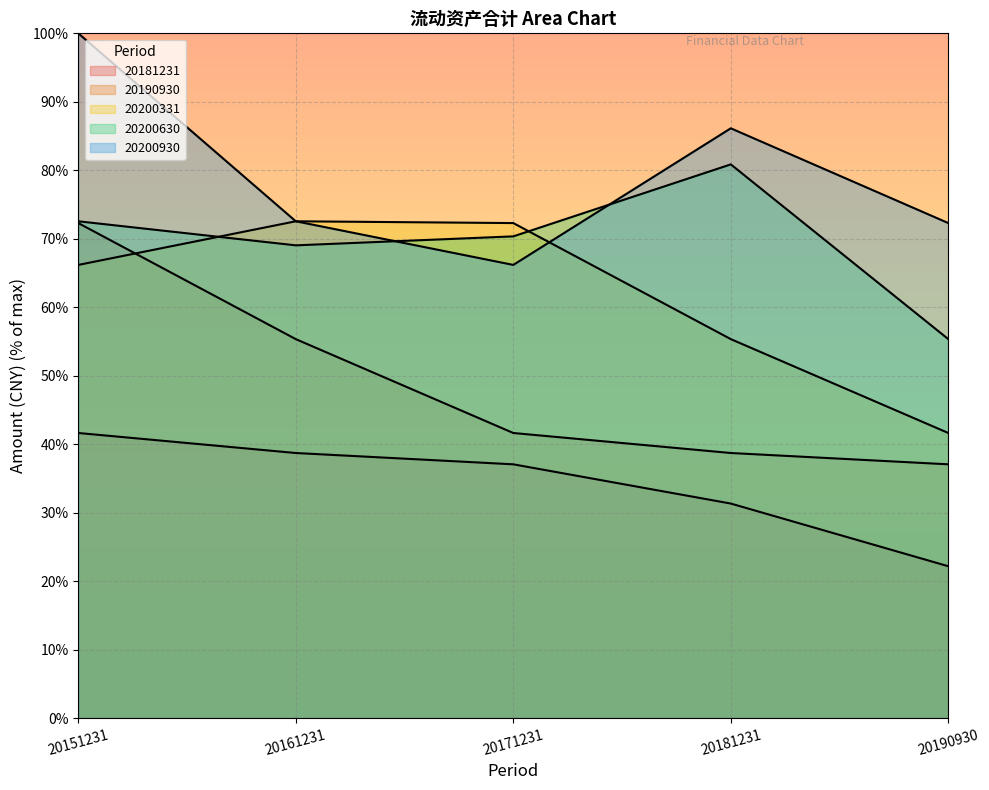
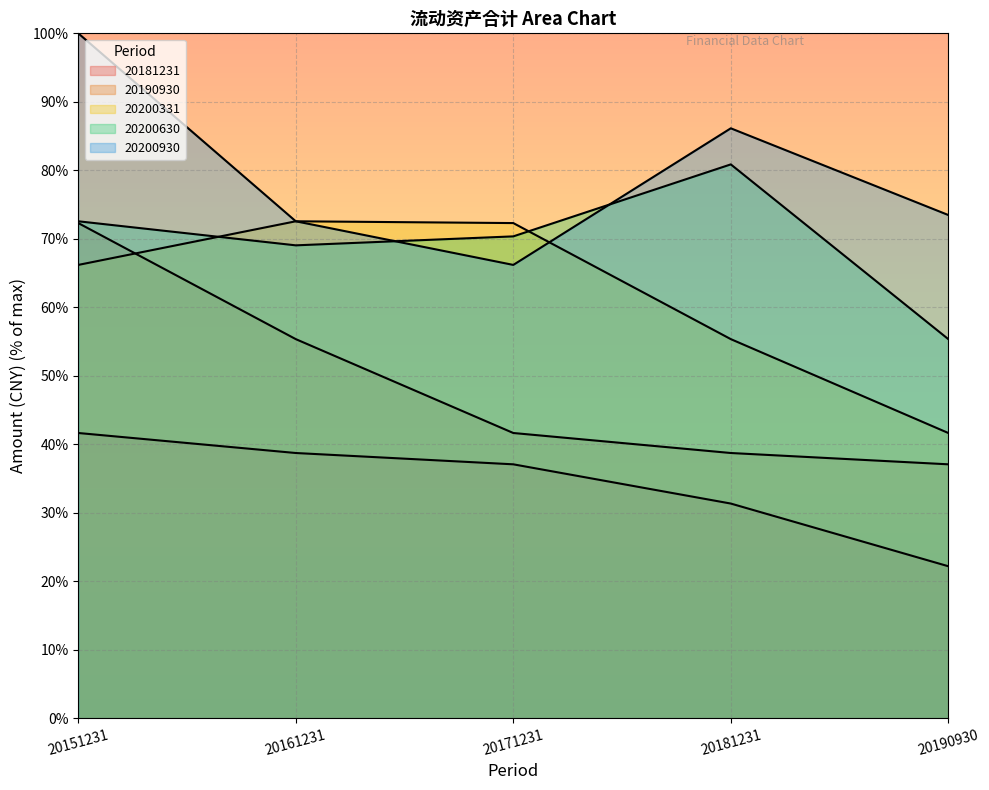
20200930, 20190930: 72% -> 73%
